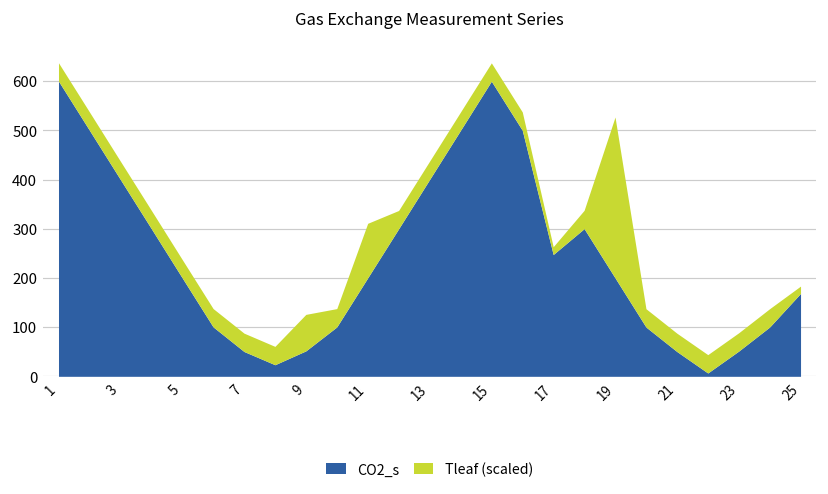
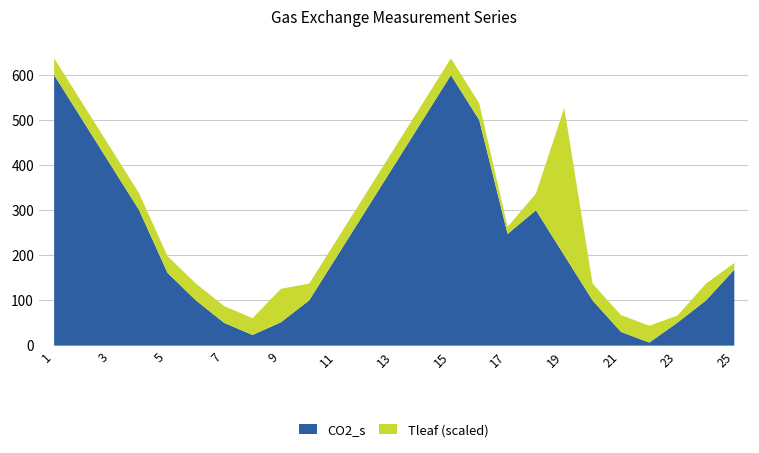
CO2_s, 5: 200 -> 160
Tleaf (scaled), 11: 110 -> 40
CO2_s, 21: 50 -> 30
Tleaf (scaled), 23: 40 -> 20
